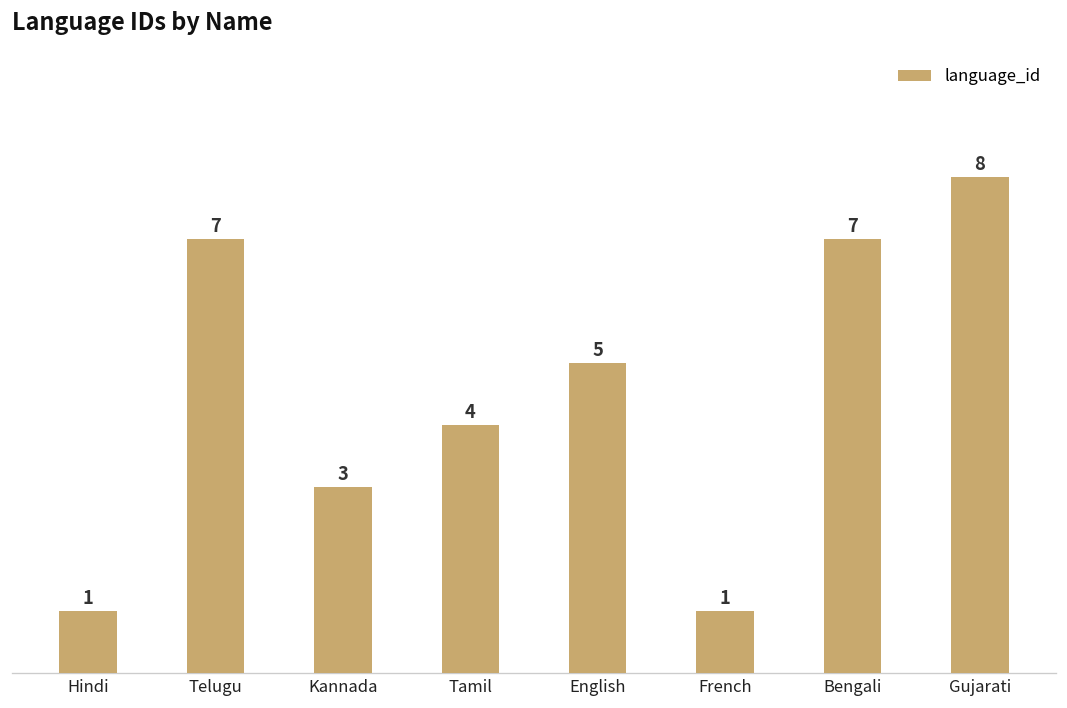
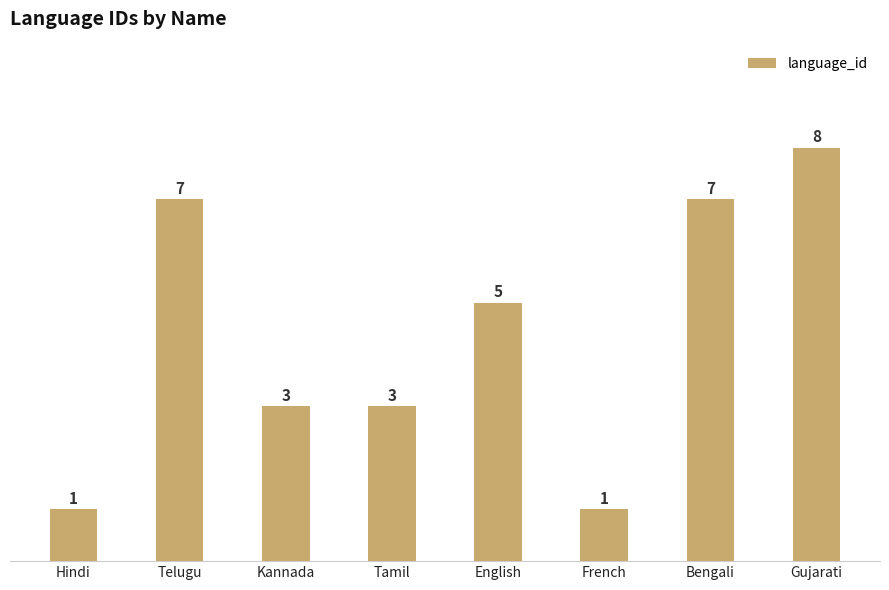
Tamil: 4 -> 3
